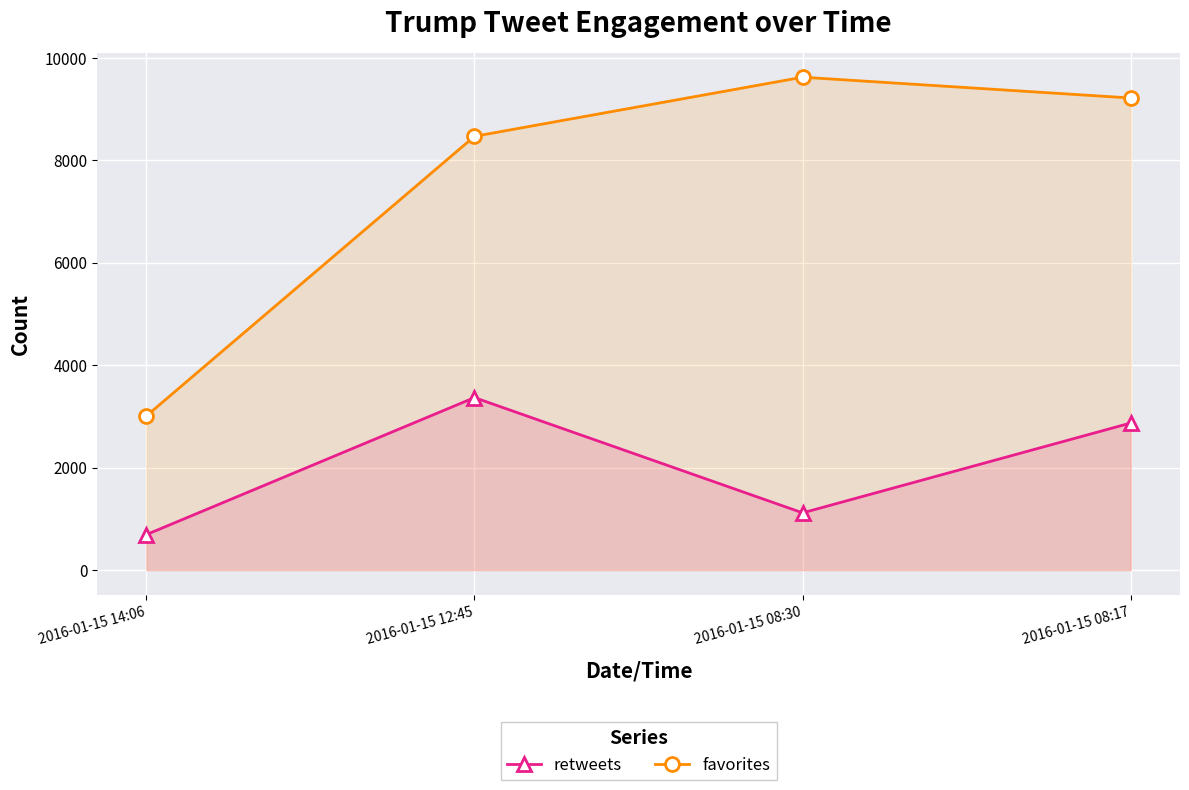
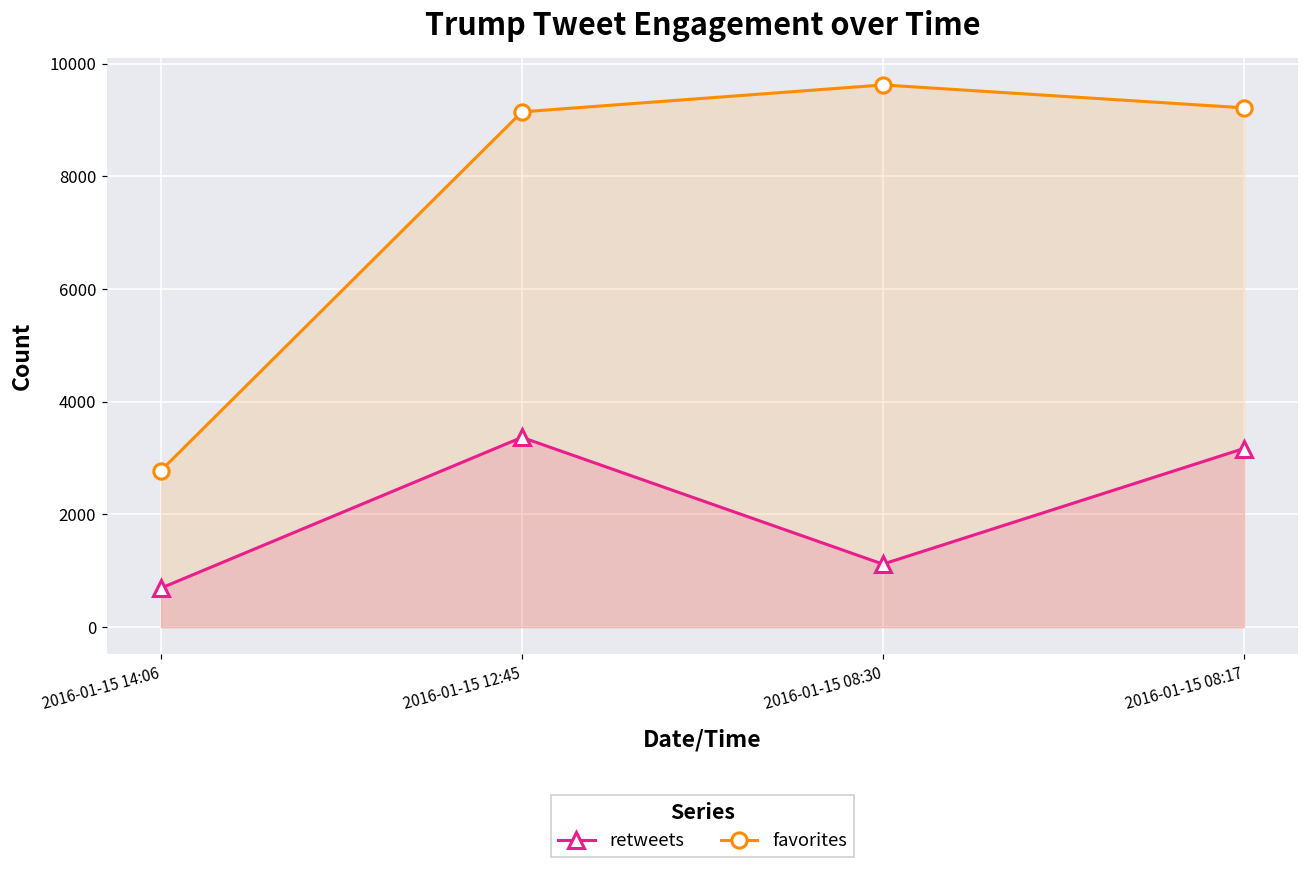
favorites, 2016-01-15 14:06: 3000 -> 2800
favorites, 2016-01-15 12:45: 8500 -> 9100
retweets, 2016-01-15 08:17: 2900 -> 3200
